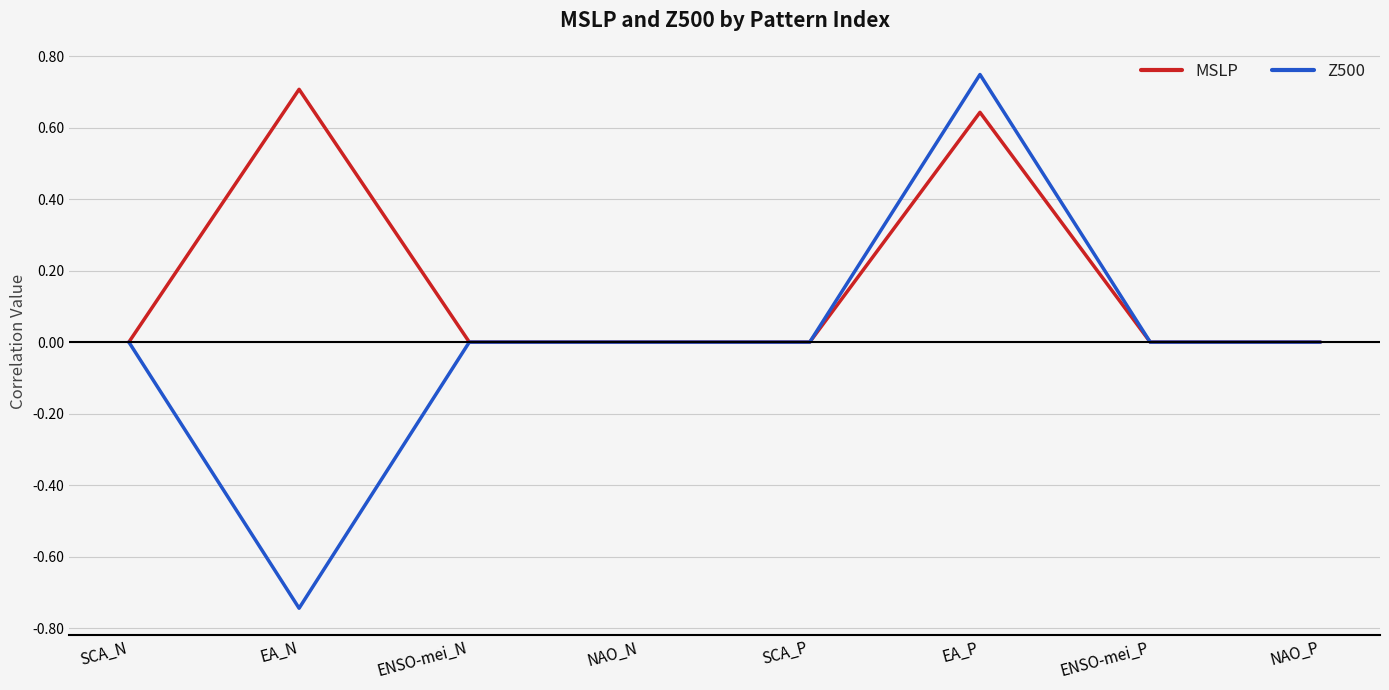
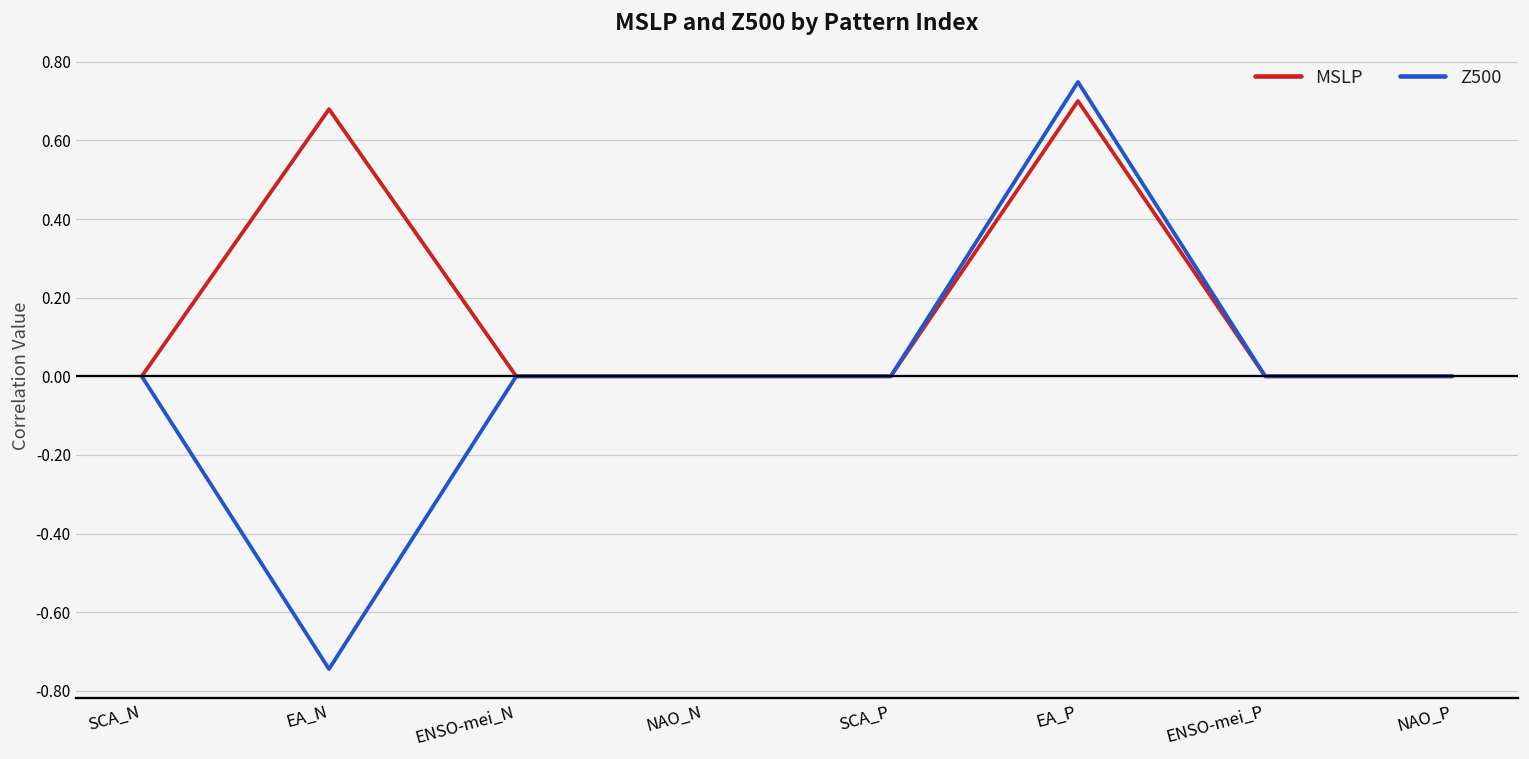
MSLP, EA_N: 0.71 -> 0.68
MSLP, EA_P: 0.64 -> 0.70
